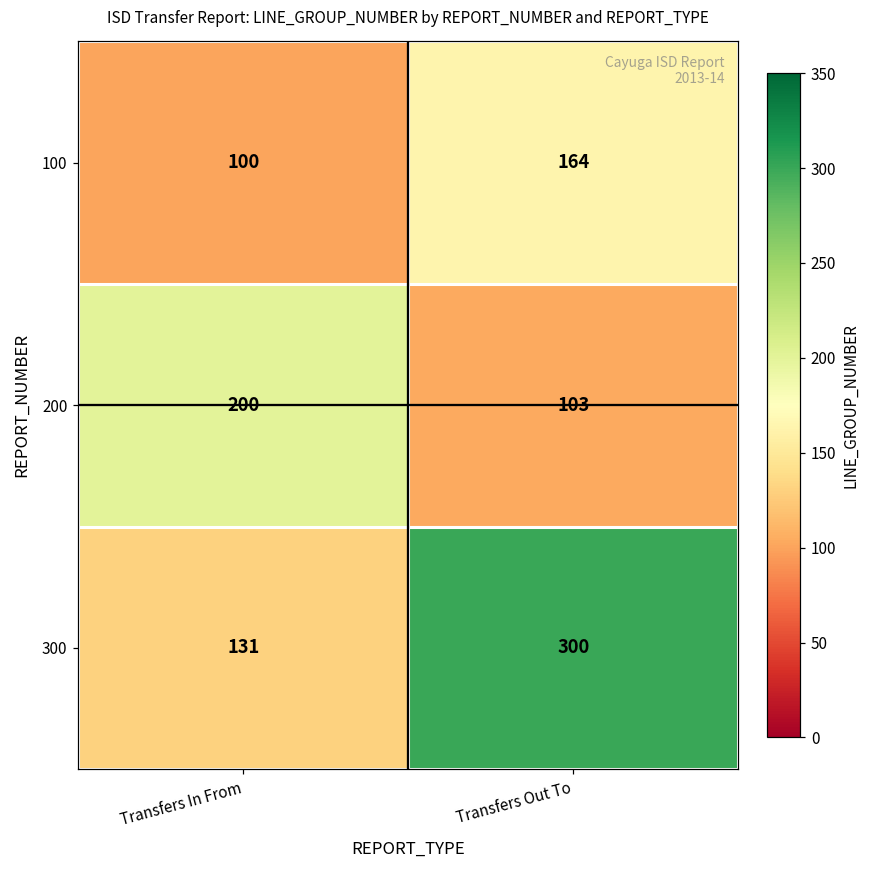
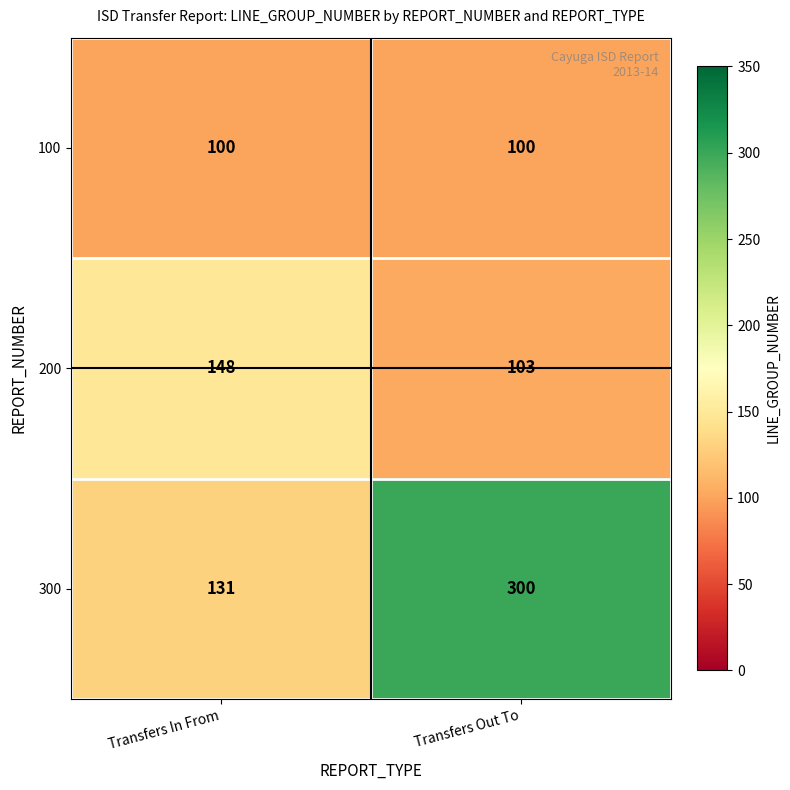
100, Transfers Out To: 164 -> 100
200, Transfers In From: 200 -> 148
